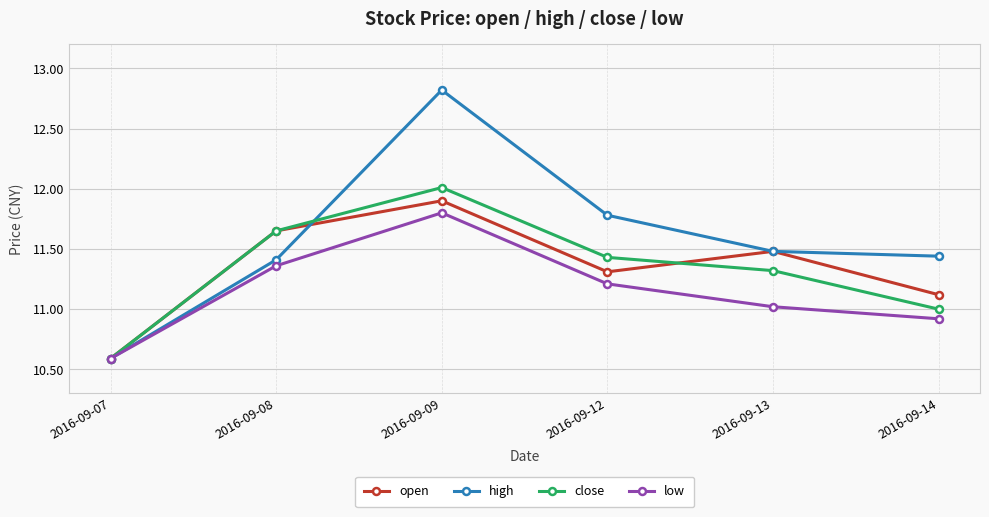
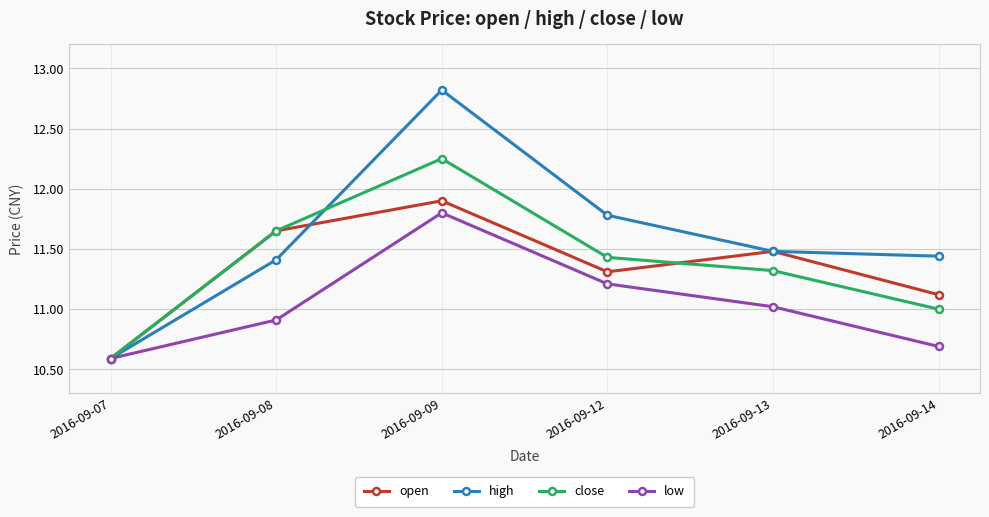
low, 2016-09-08: 11.36 -> 10.91
close, 2016-09-09: 12.01 -> 12.25
low, 2016-09-14: 10.92 -> 10.69
